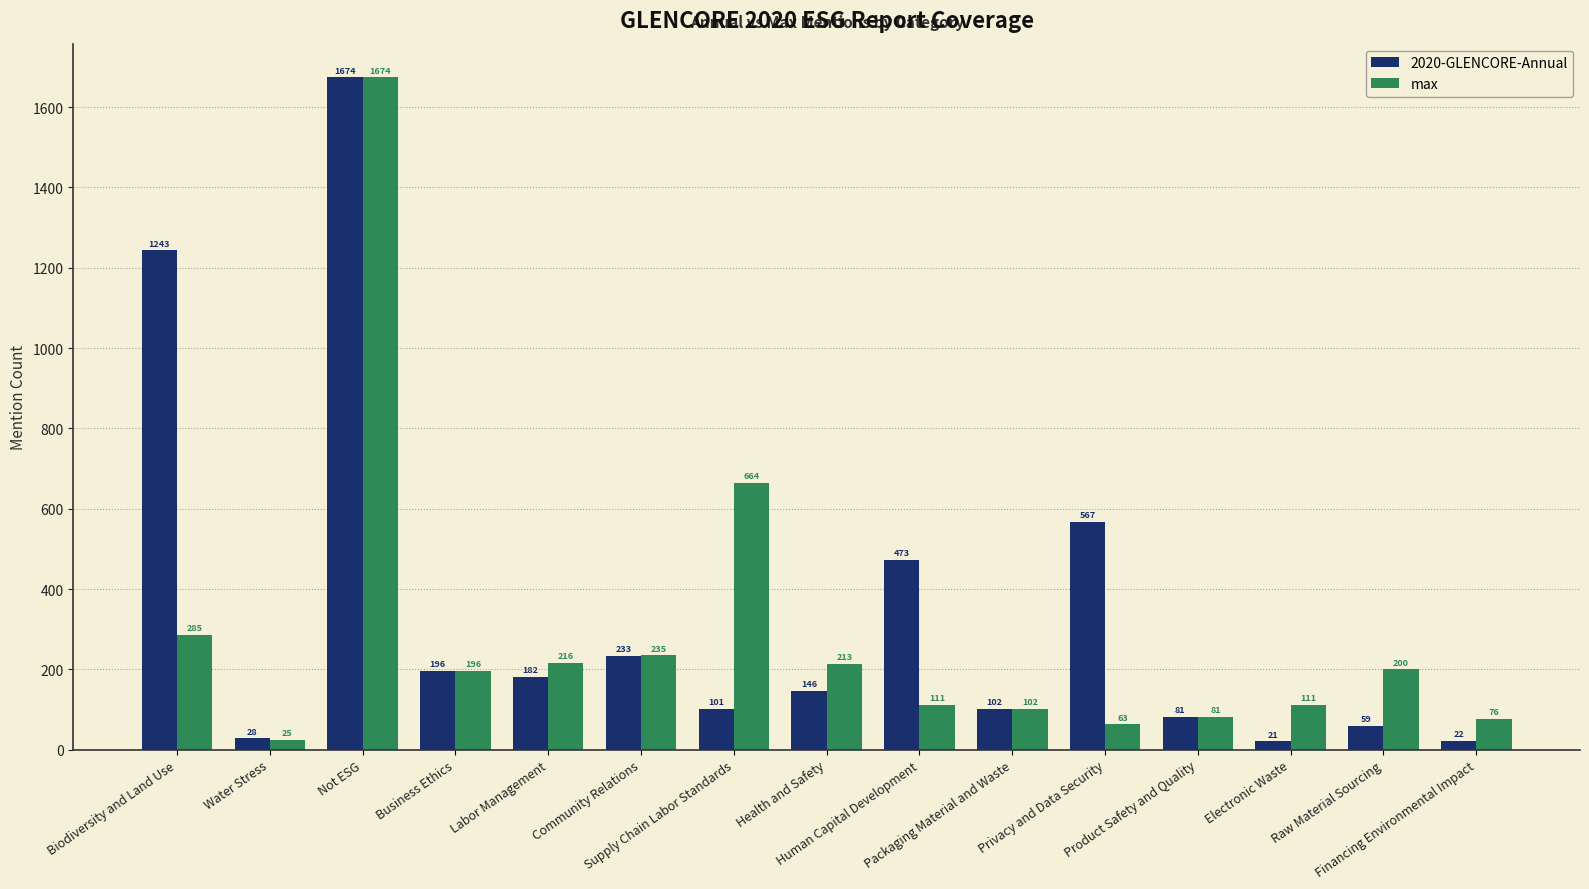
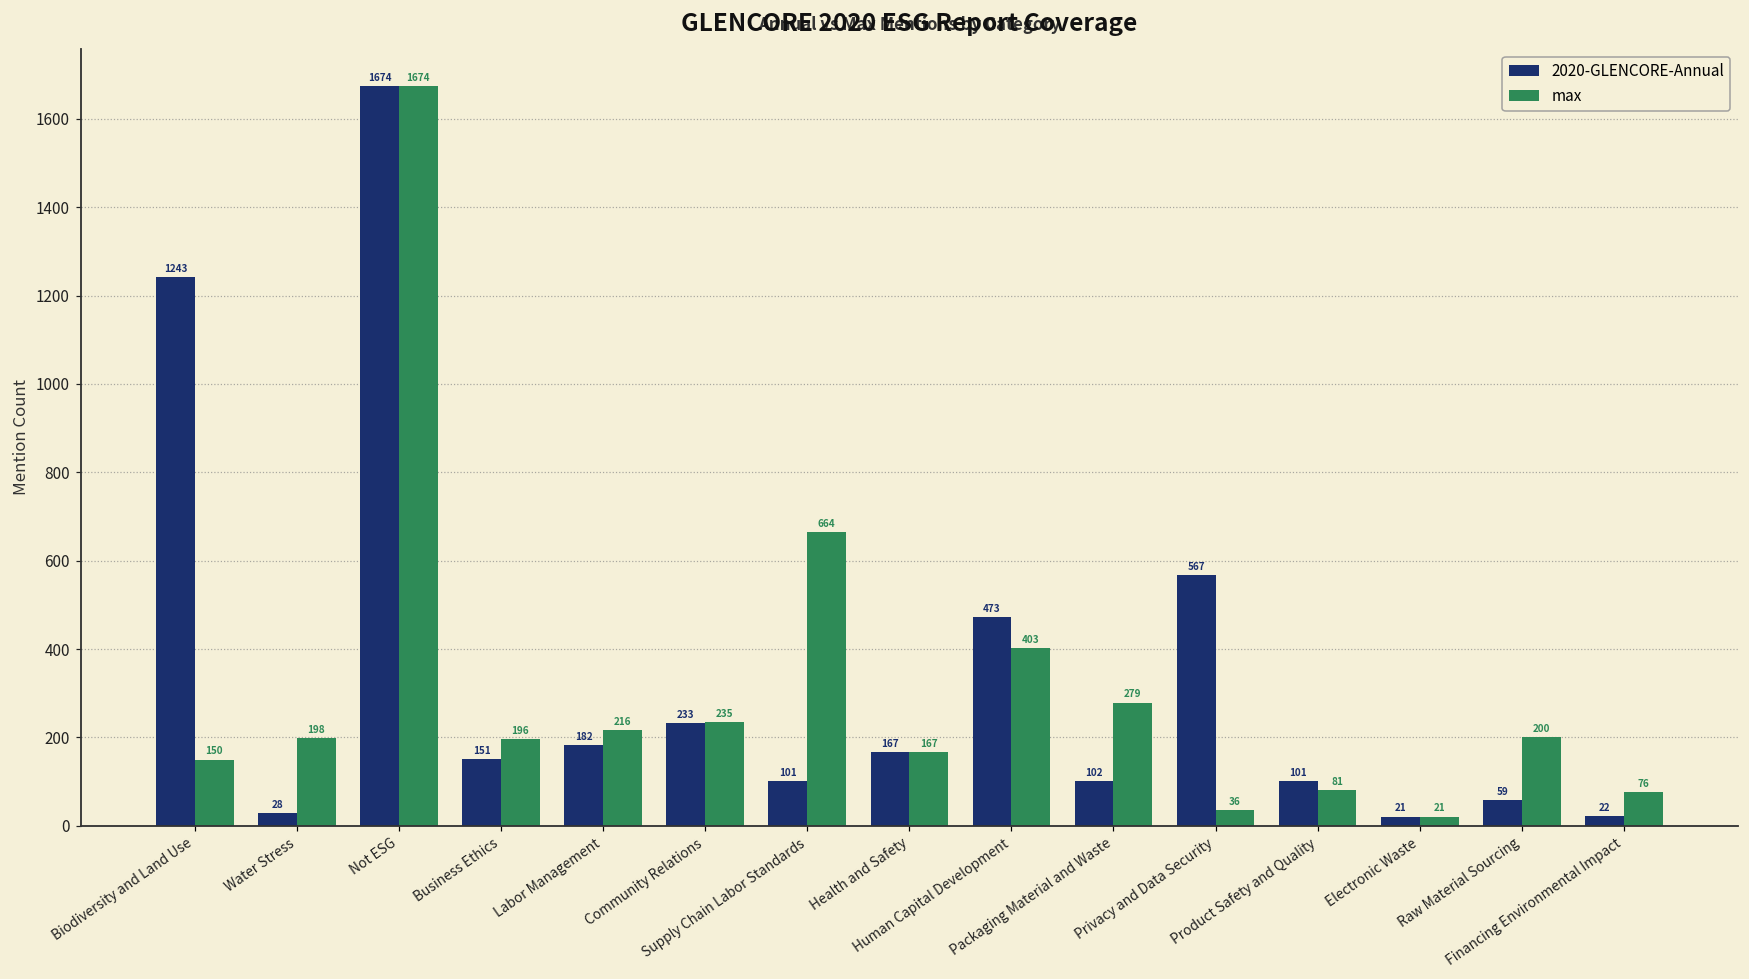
max, Biodiversity and Land Use: 285 -> 150
max, Water Stress: 25 -> 198
2020-GLENCORE-Annual, Business Ethics: 196 -> 151
2020-GLENCORE-Annual, Health and Safety: 146 -> 167
max, Health and Safety: 213 -> 167
max, Human Capital Development: 111 -> 403
max, Packaging Material and Waste: 102 -> 279
max, Privacy and Data Security: 63 -> 36
2020-GLENCORE-Annual, Product Safety and Quality: 81 -> 101
max, Electronic Waste: 111 -> 21
